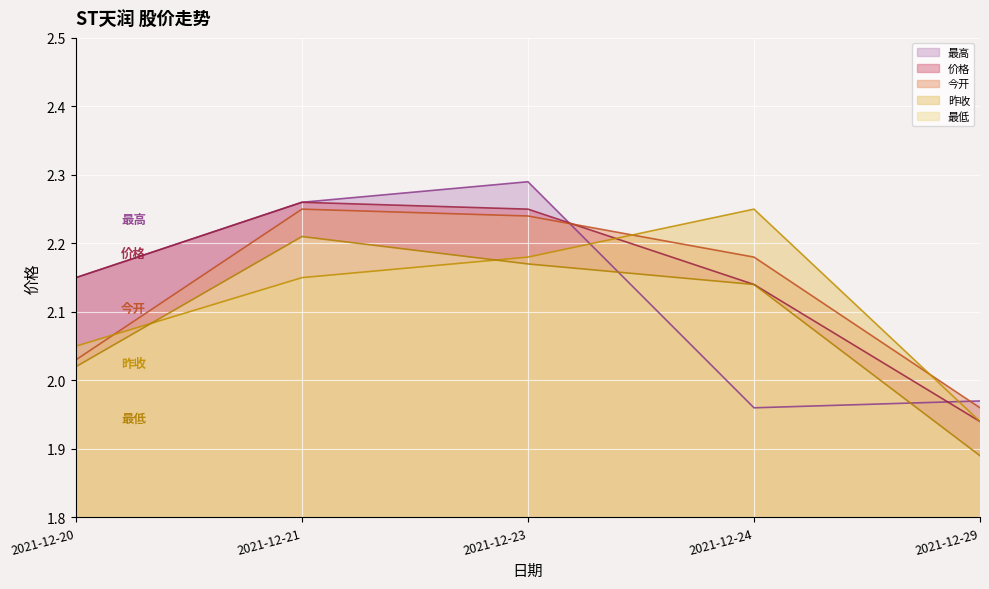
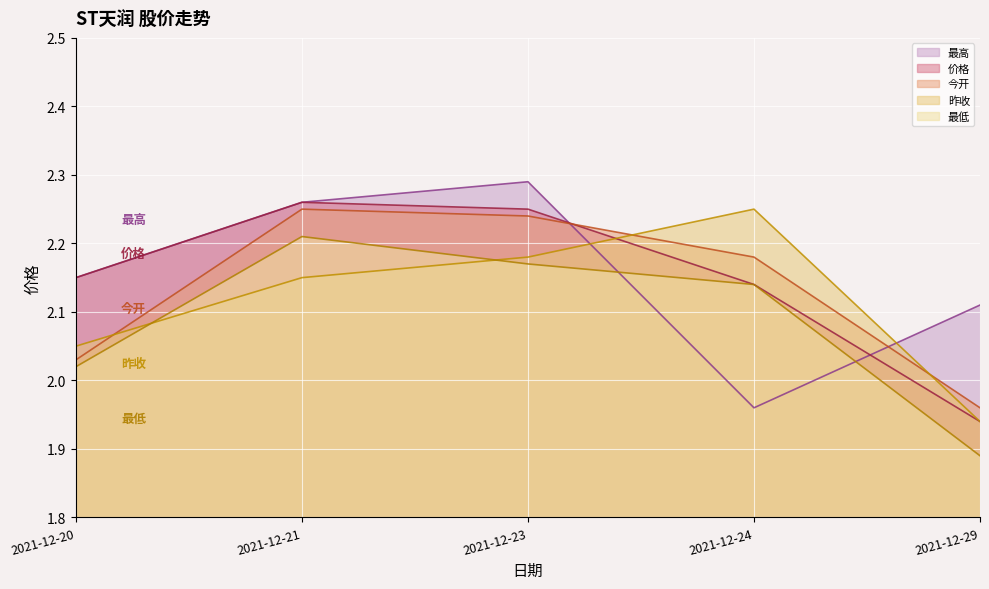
最高, 2021-12-29: 1.97 -> 2.11
